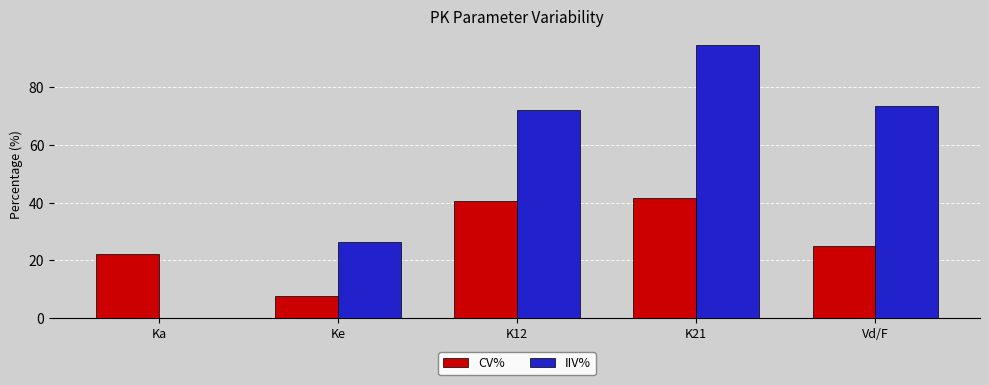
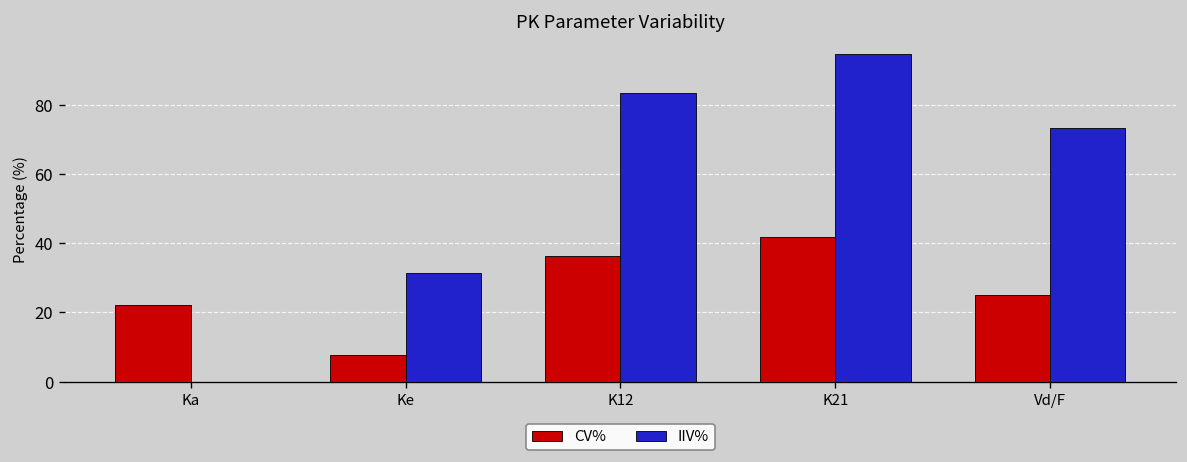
IIV%, Ke: 26 -> 31
CV%, K12: 41 -> 36
IIV%, K12: 72 -> 83
